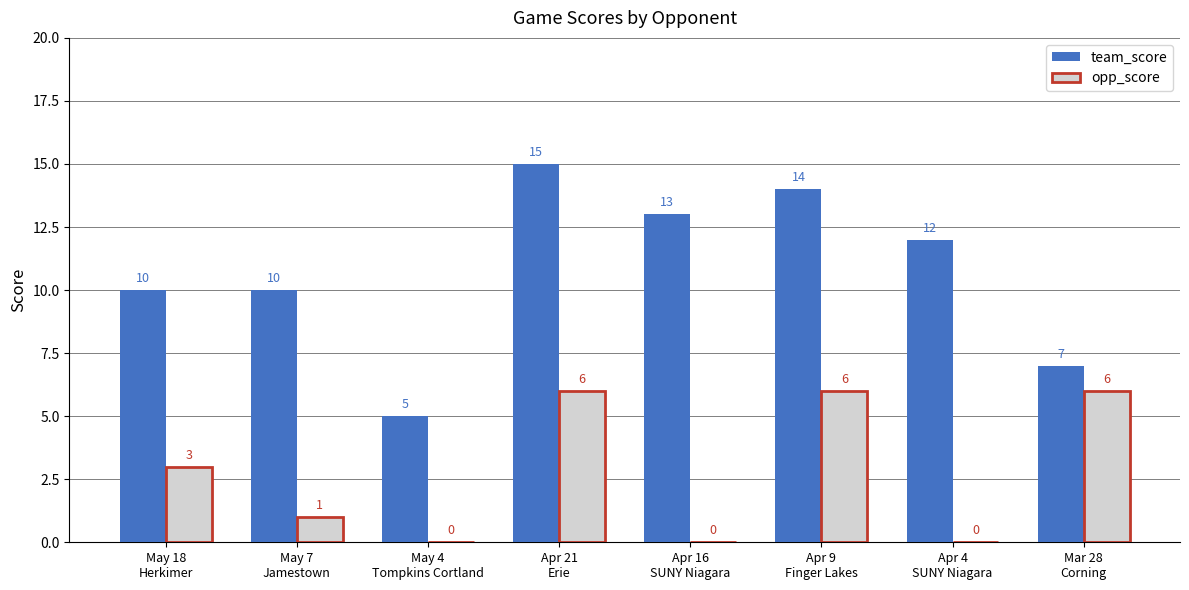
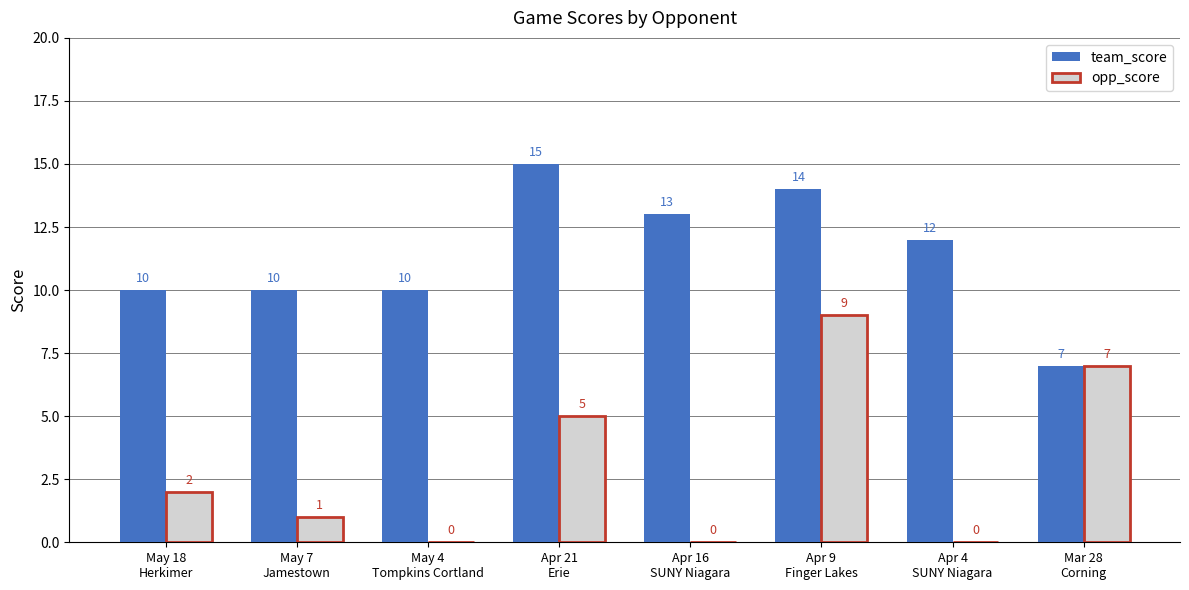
opp_score, May 18 Herkimer: 3 -> 2
team_score, May 4 Tompkins Cortland: 5 -> 10
opp_score, Apr 21 Erie: 6 -> 5
opp_score, Apr 9 Finger Lakes: 6 -> 9
opp_score, Mar 28 Corning: 6 -> 7
